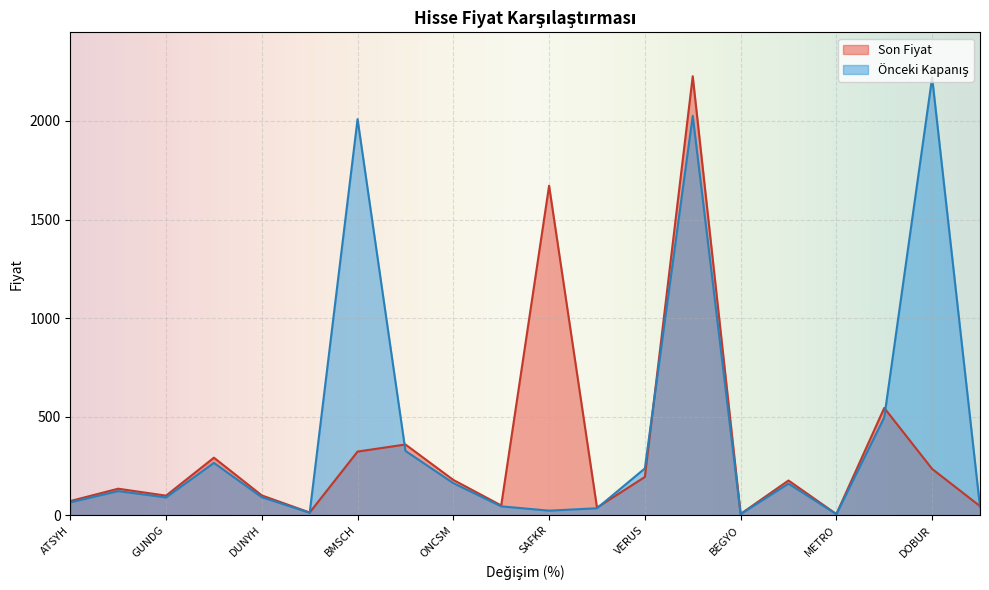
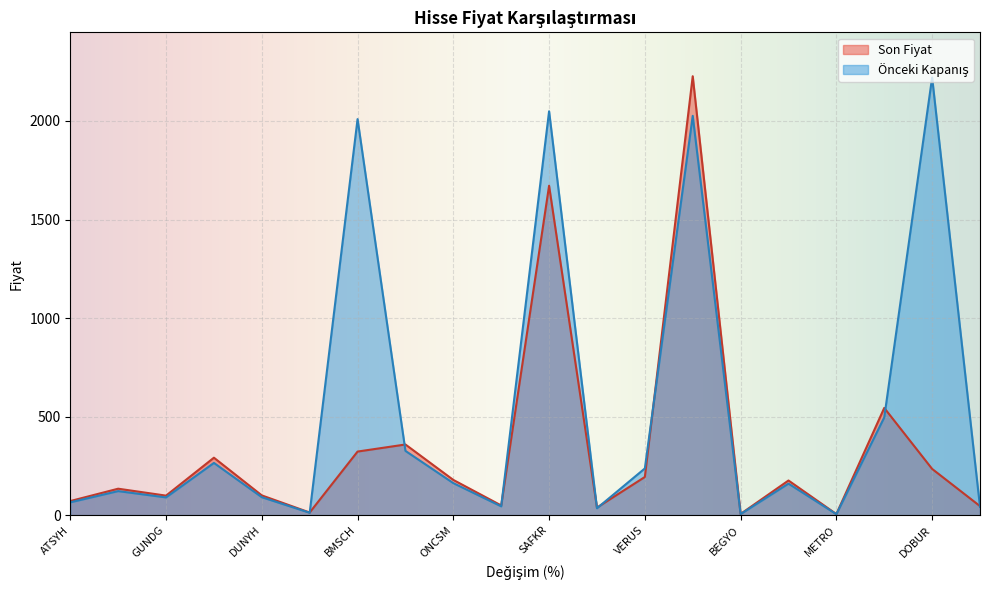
Önceki Kapanış, SAFKR: 20 -> 2050
